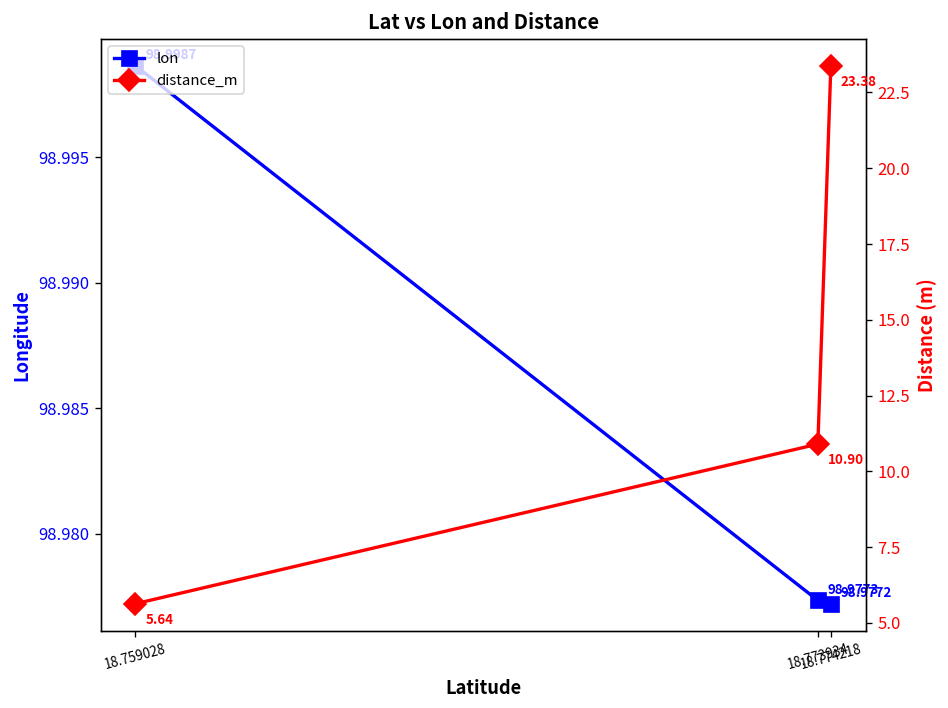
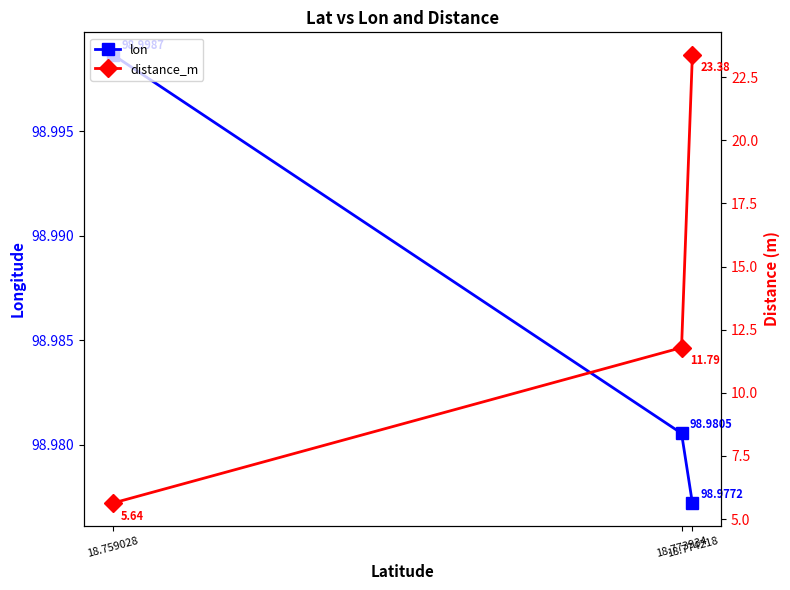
lon, 18.773934: 98.9773 -> 98.9805
distance_m, 18.773934: 10.90 -> 11.79
